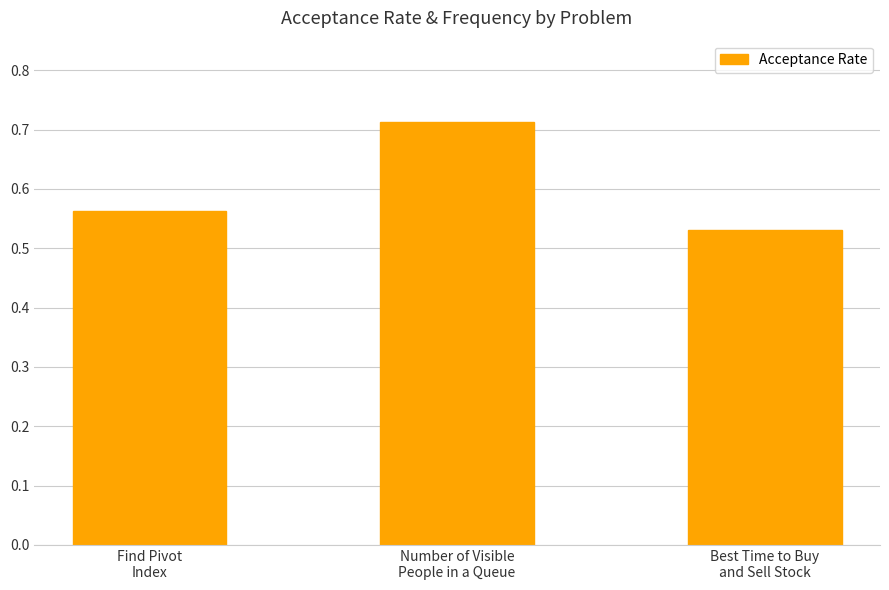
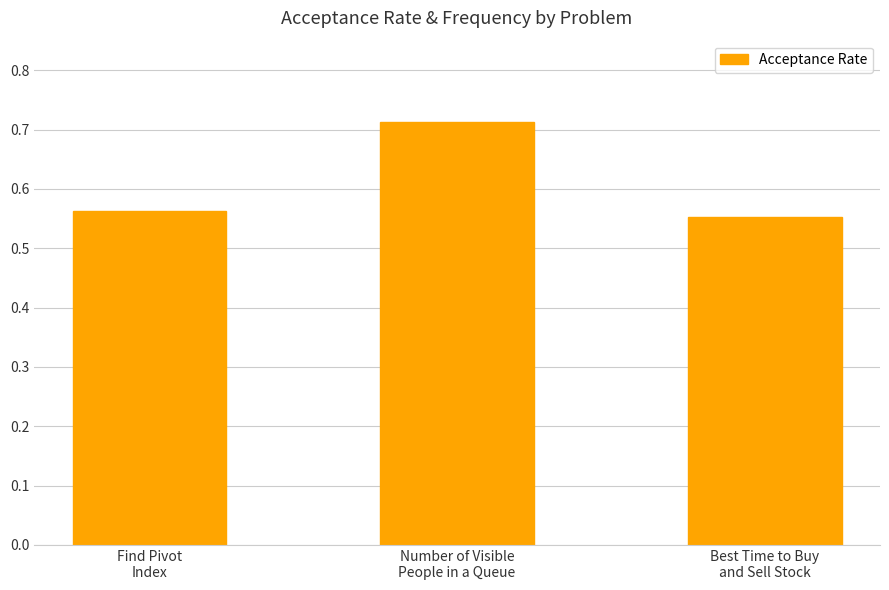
Best Time to Buy and Sell Stock: 0.53 -> 0.55
